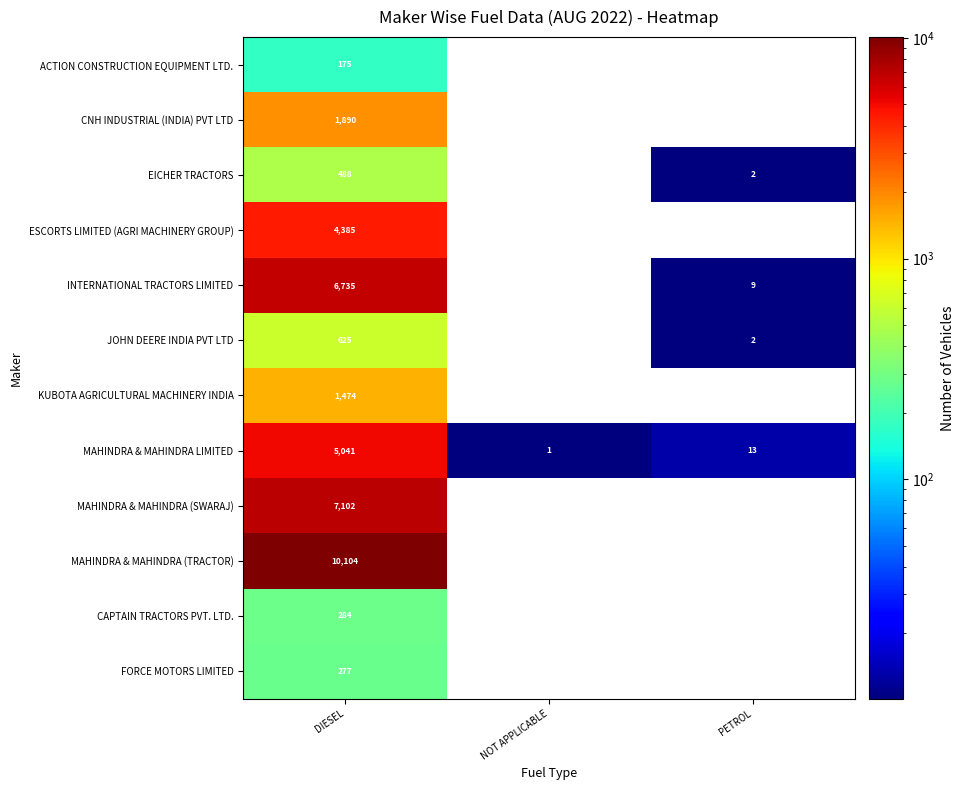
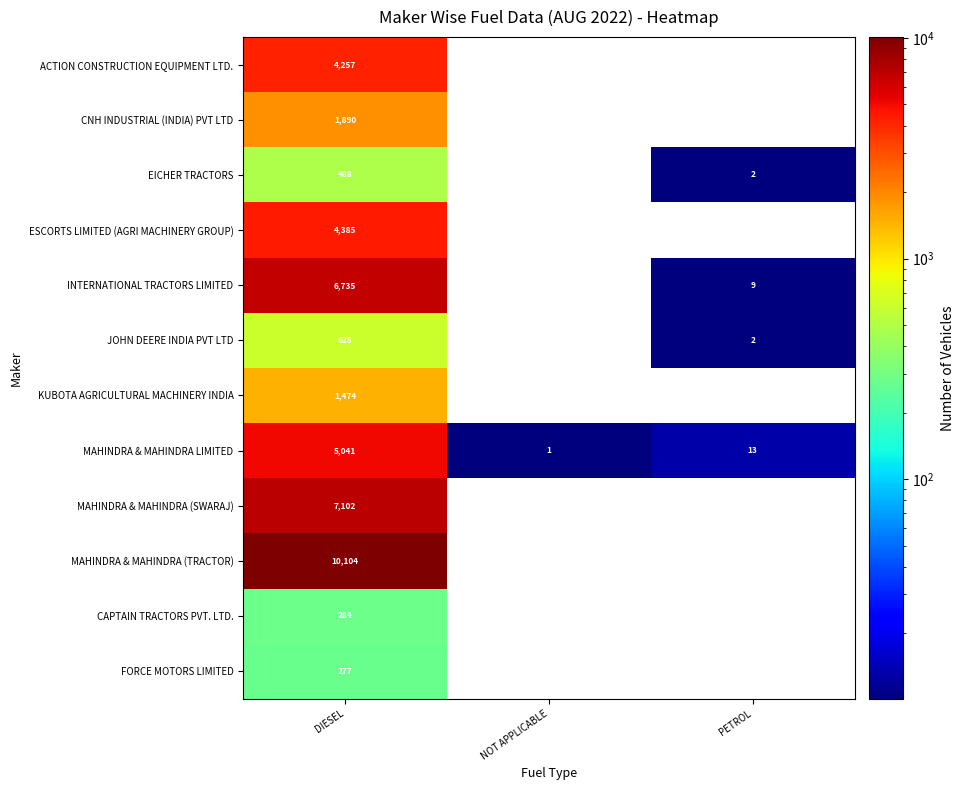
ACTION CONSTRUCTION EQUIPMENT LTD., DIESEL: 175 -> 4,257
